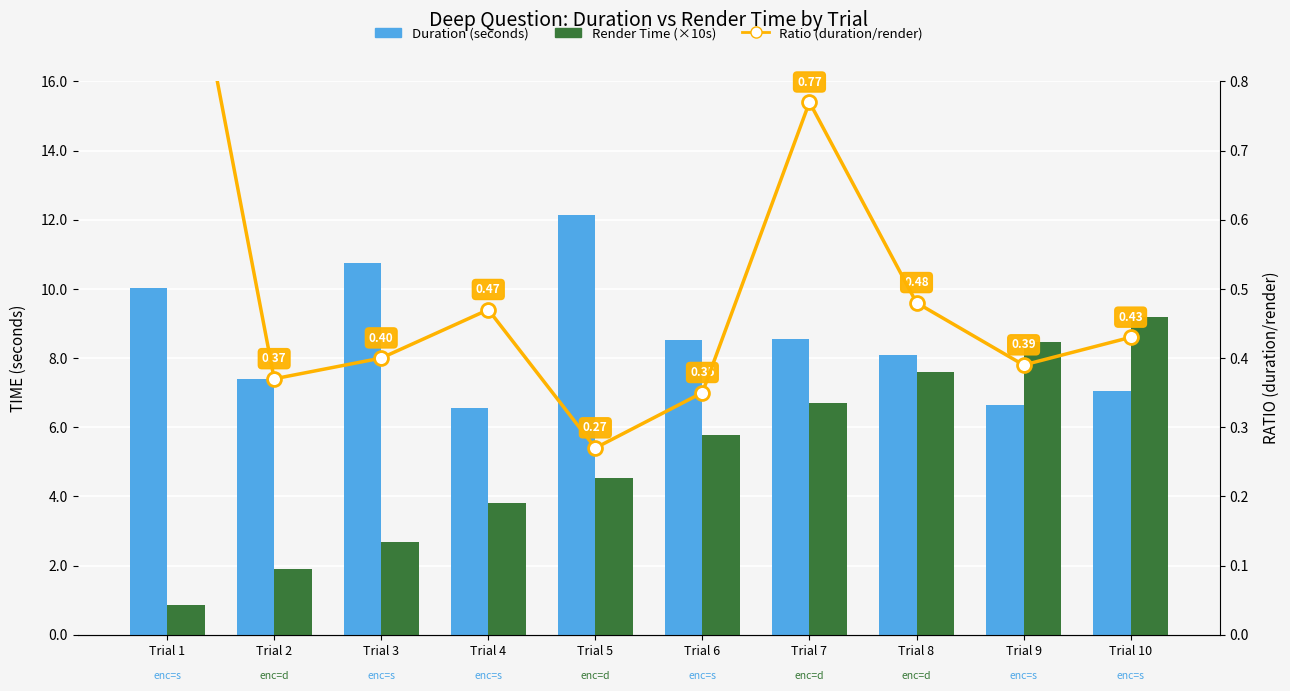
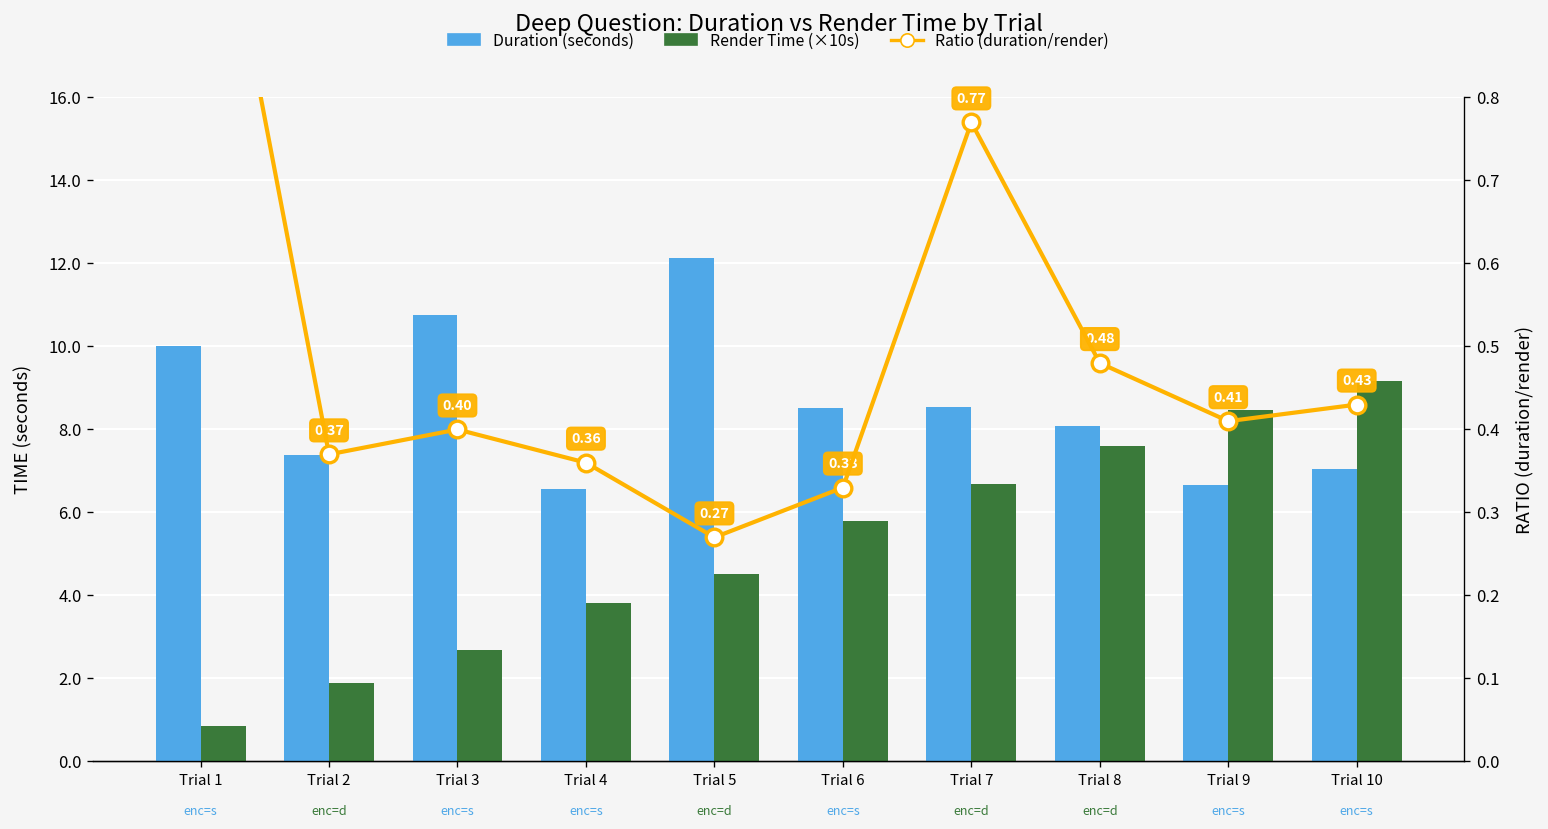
Ratio (duration/render), Trial 4: 0.47 -> 0.36
Ratio (duration/render), Trial 6: 0.35 -> 0.33
Ratio (duration/render), Trial 9: 0.39 -> 0.41
